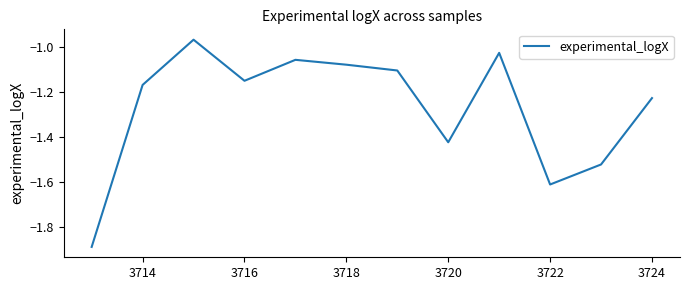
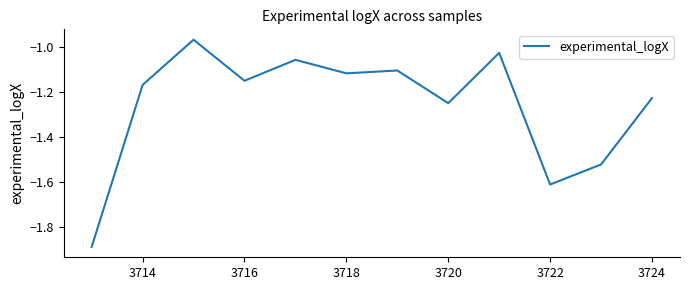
3718: -1.08 -> -1.12
3720: -1.42 -> -1.25
